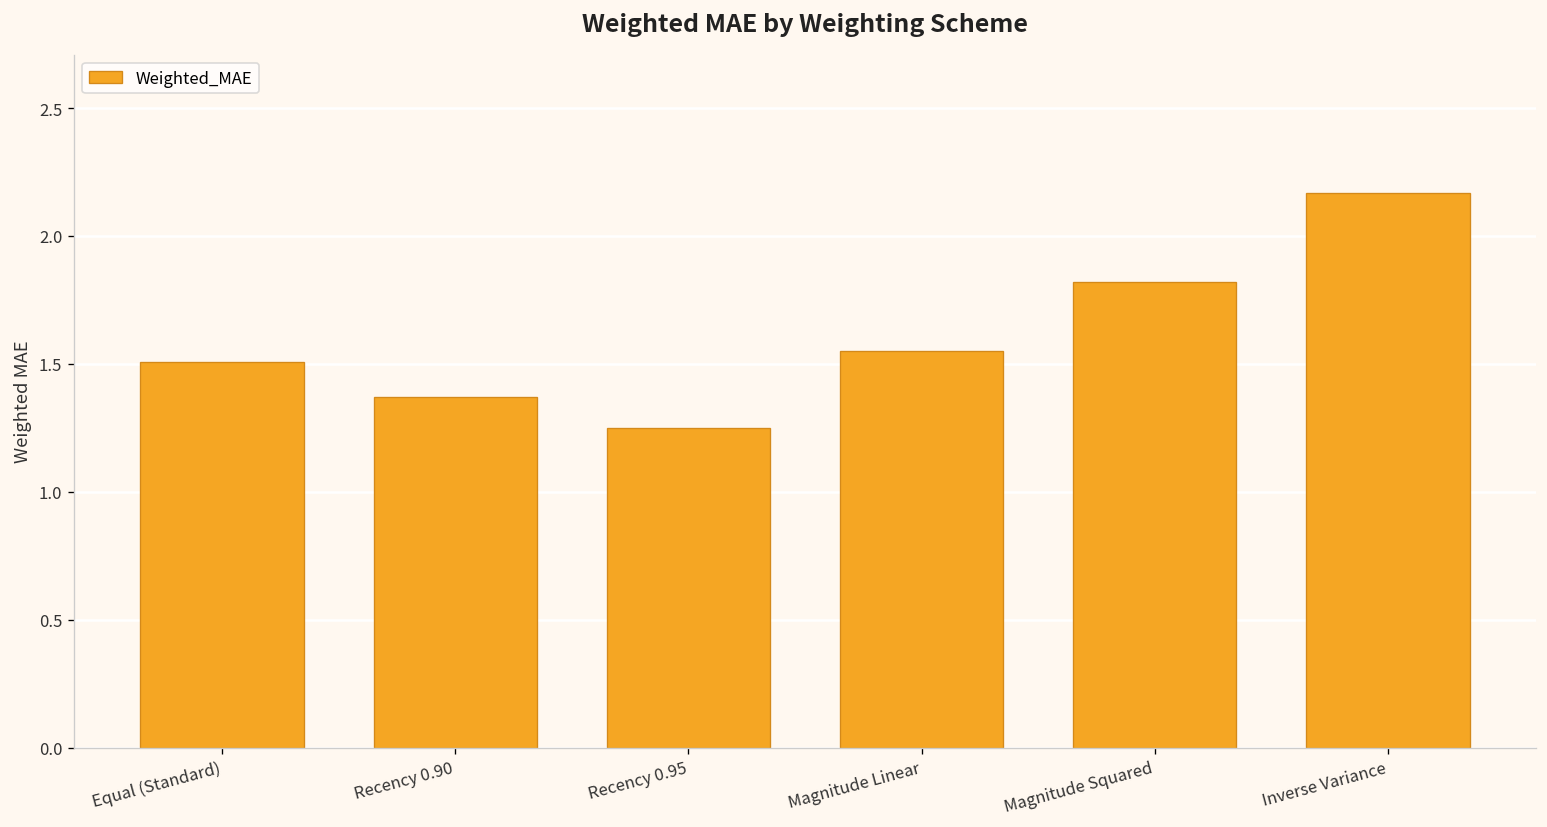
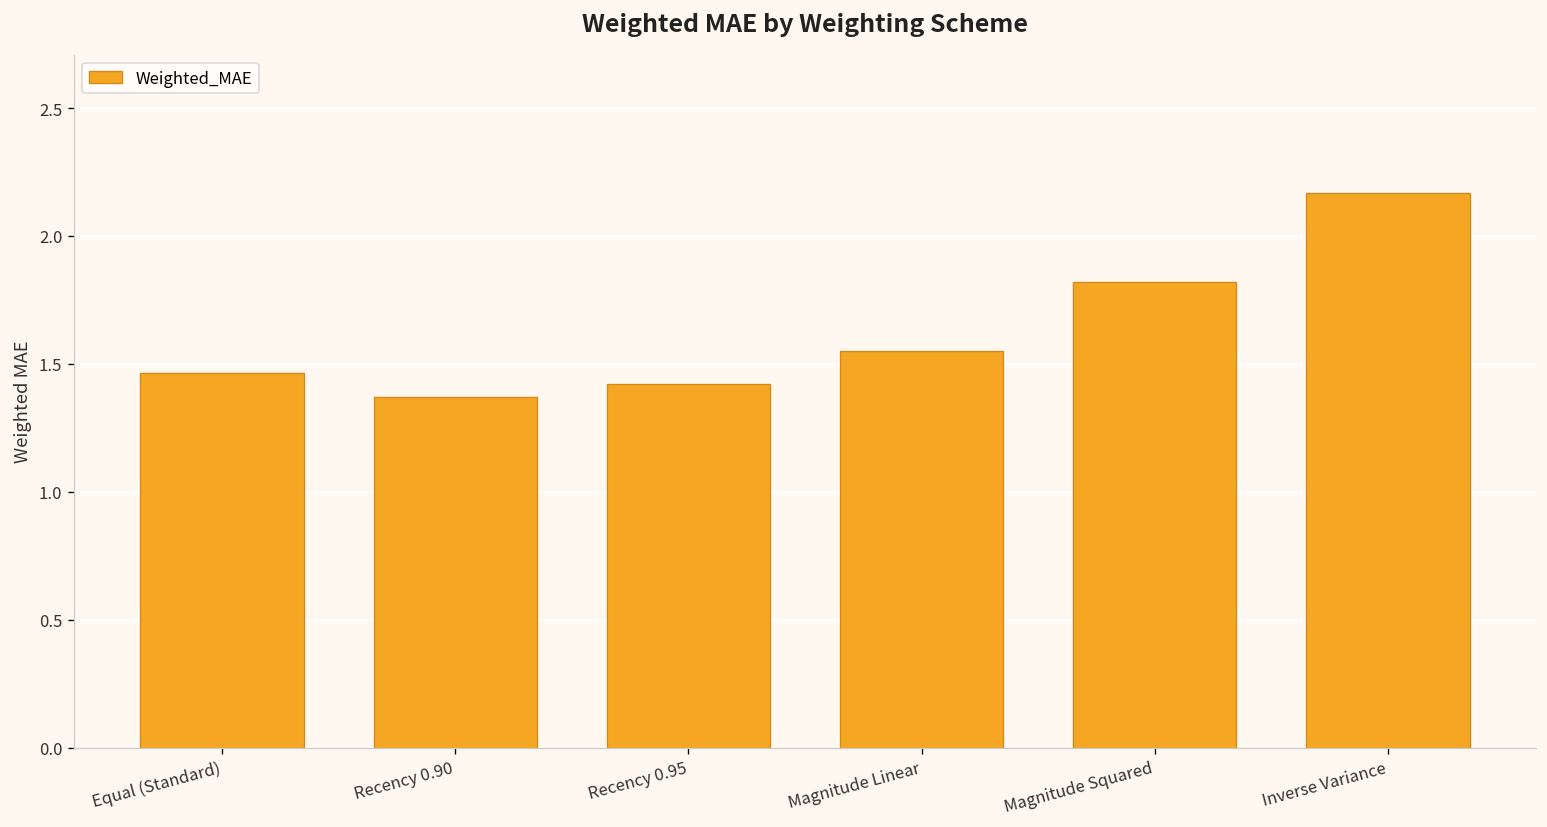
Equal (Standard): 1.51 -> 1.47
Recency 0.95: 1.25 -> 1.42
